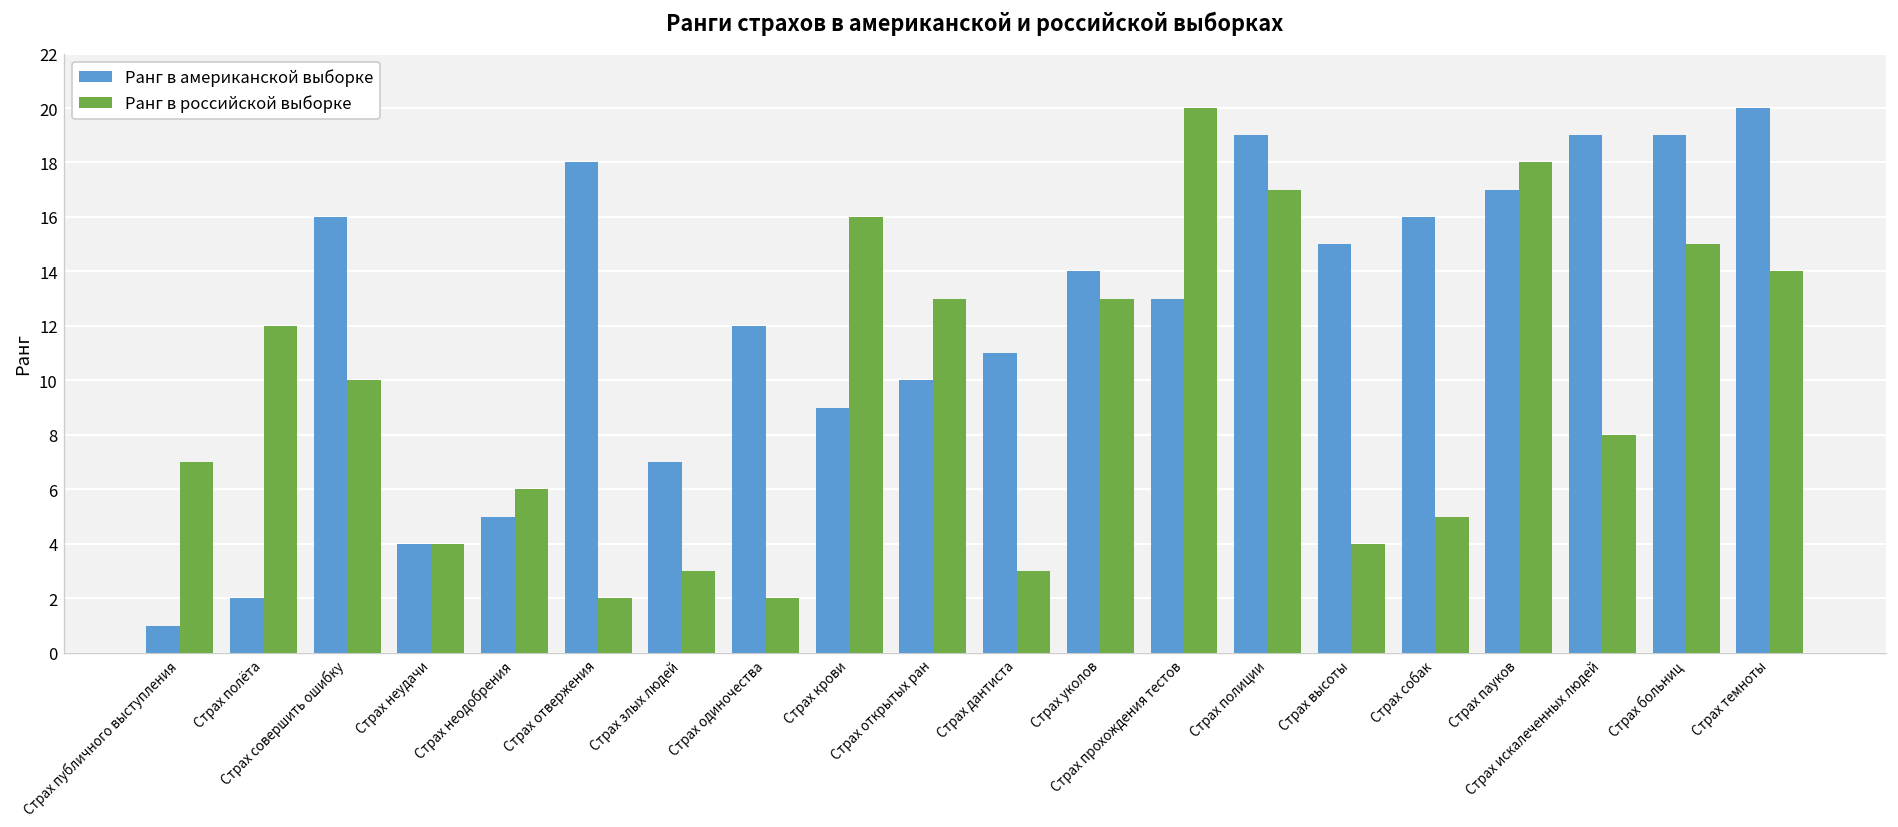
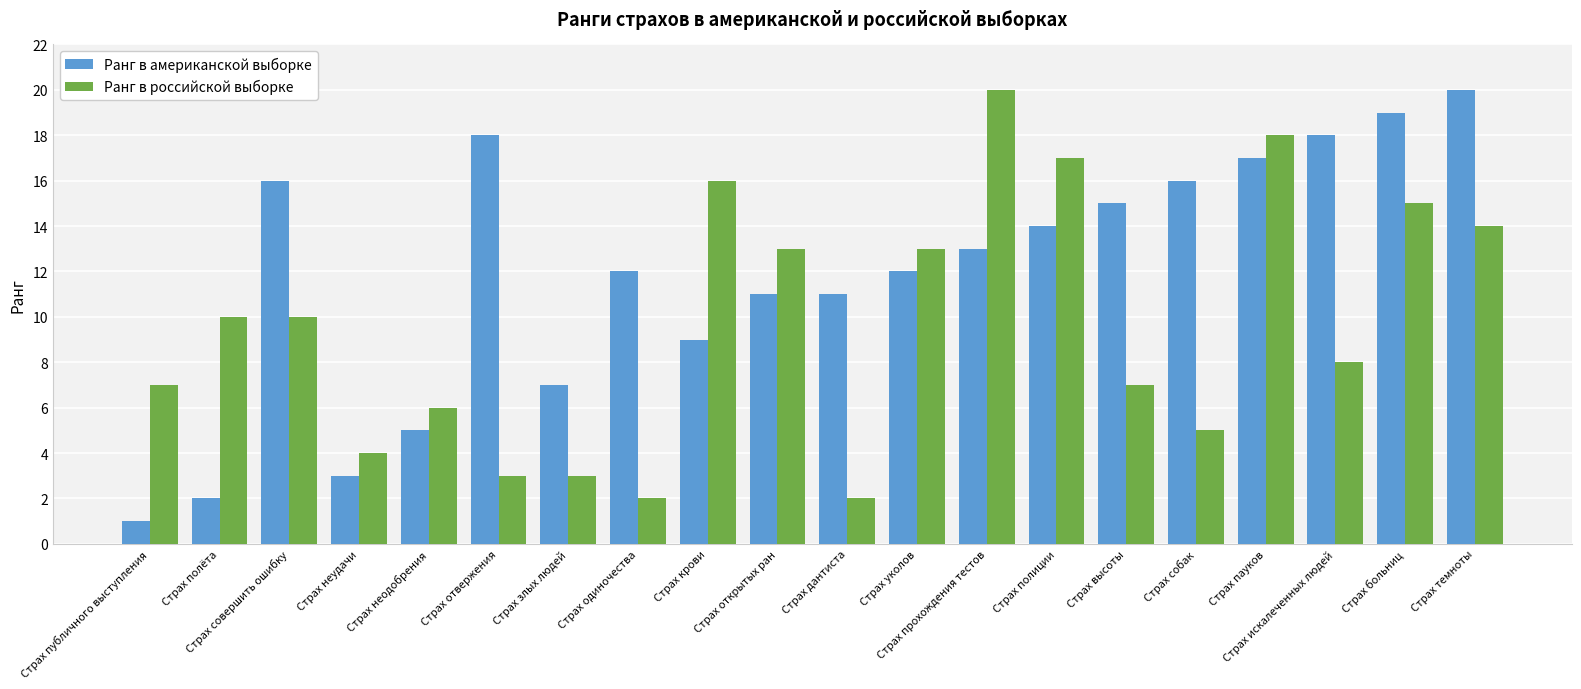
Ранг в российской выборке, Страх полёта: 12 -> 10
Ранг в американской выборке, Страх неудачи: 4 -> 3
Ранг в российской выборке, Страх отвержения: 2 -> 3
Ранг в американской выборке, Страх открытых ран: 10 -> 11
Ранг в российской выборке, Страх дантиста: 3 -> 2
Ранг в американской выборке, Страх уколов: 14 -> 12
Ранг в американской выборке, Страх полиции: 19 -> 14
Ранг в российской выборке, Страх высоты: 4 -> 7
Ранг в американской выборке, Страх искалеченных людей: 19 -> 18
